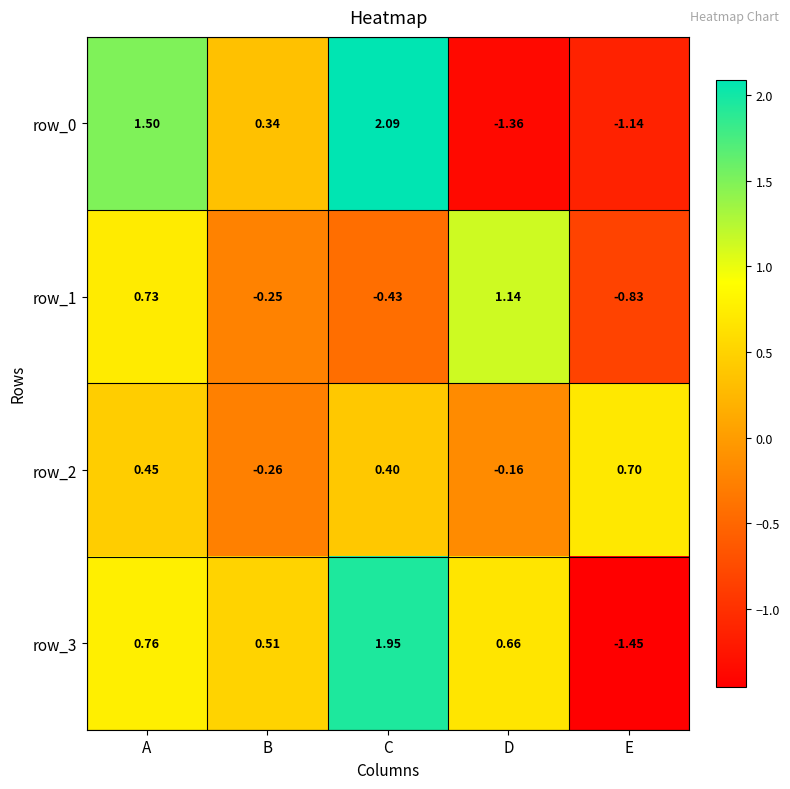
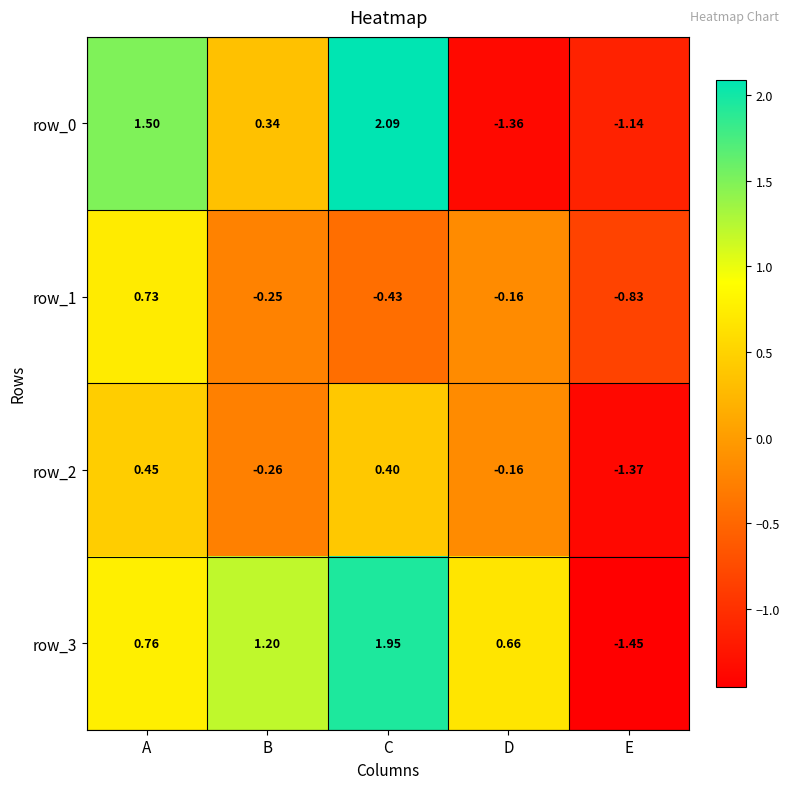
row_1, D: 1.14 -> -0.16
row_2, E: 0.70 -> -1.37
row_3, B: 0.51 -> 1.20
